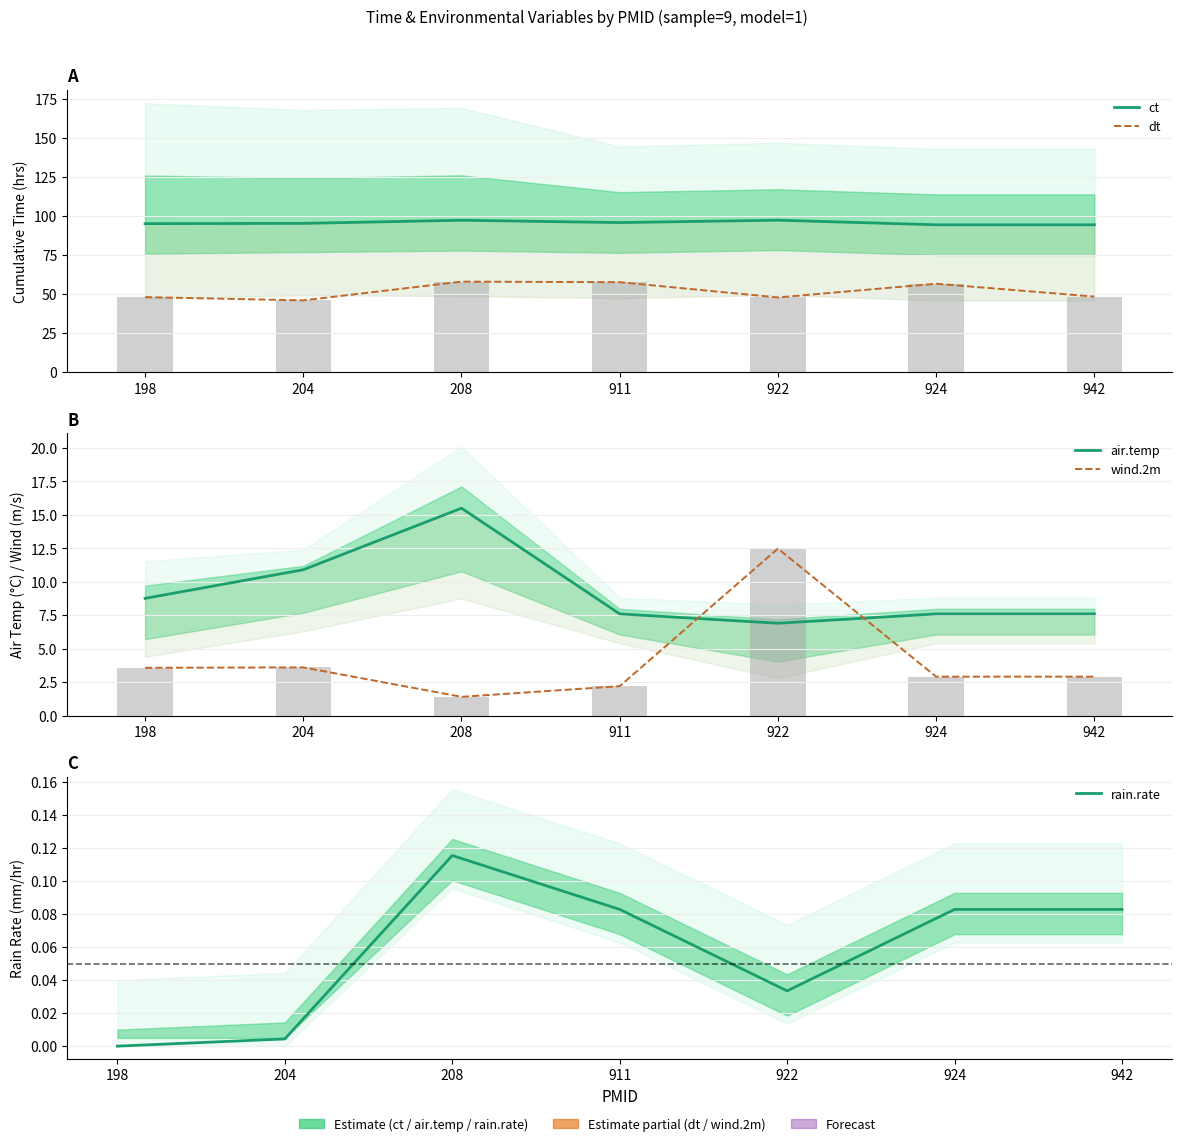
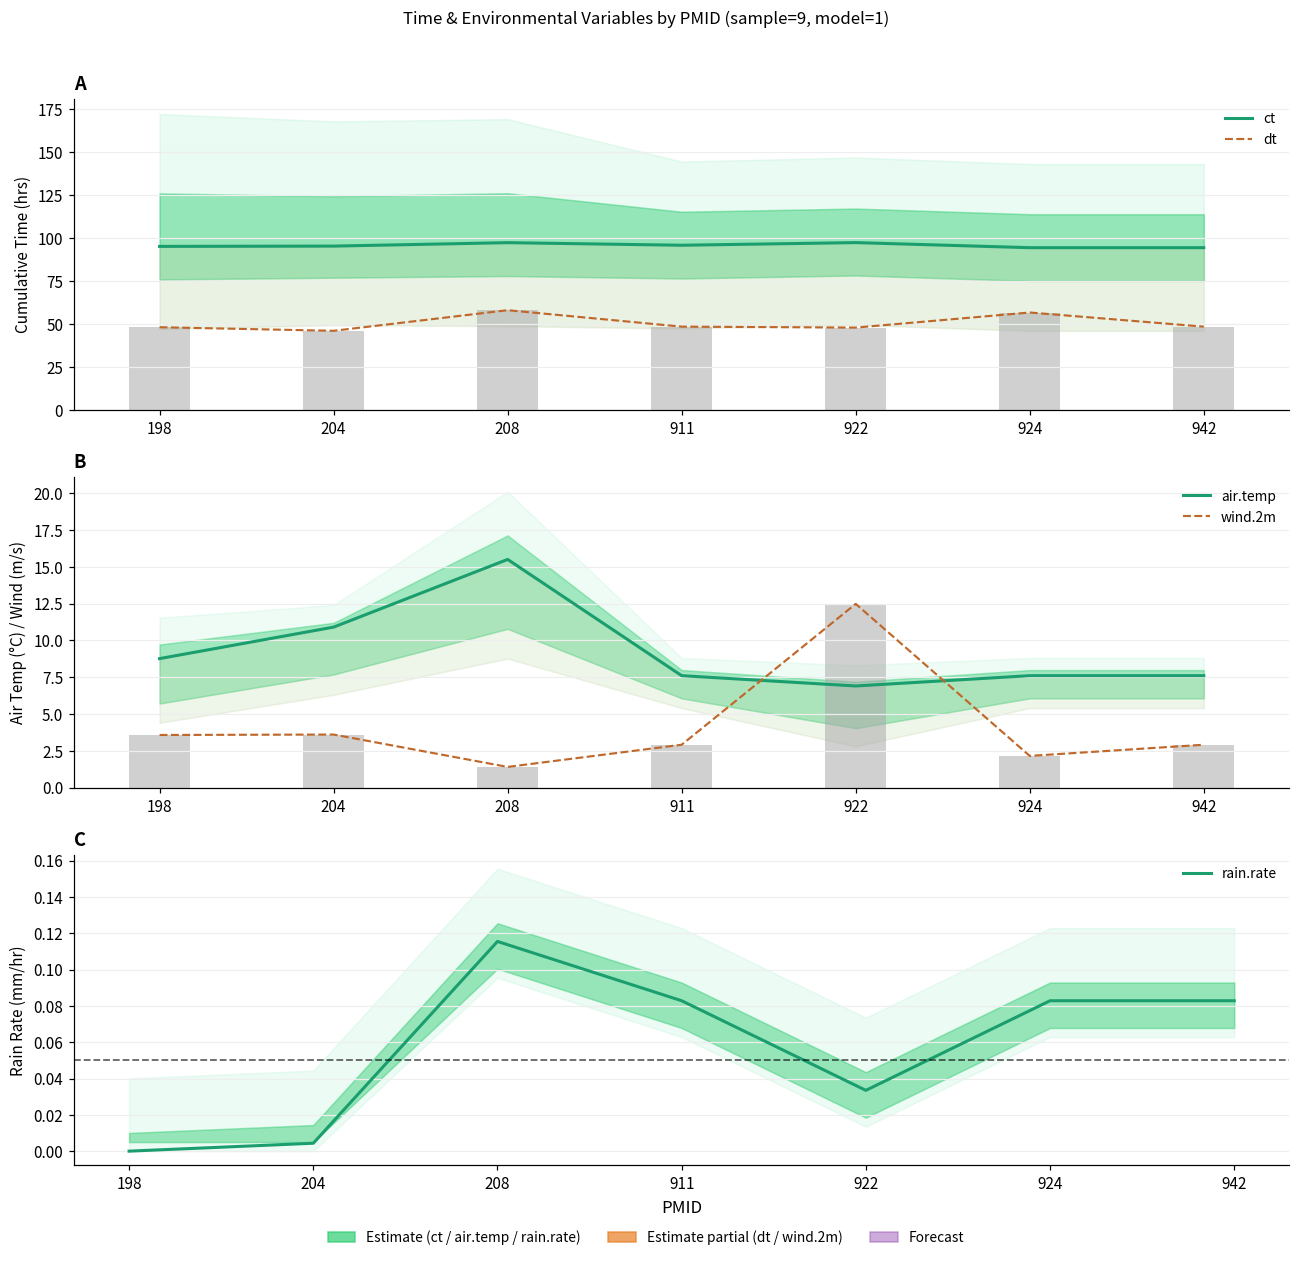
A, dt, 911: 58 -> 48
B, wind.2m, 911: 2.2 -> 2.9
B, wind.2m, 924: 2.9 -> 2.1
